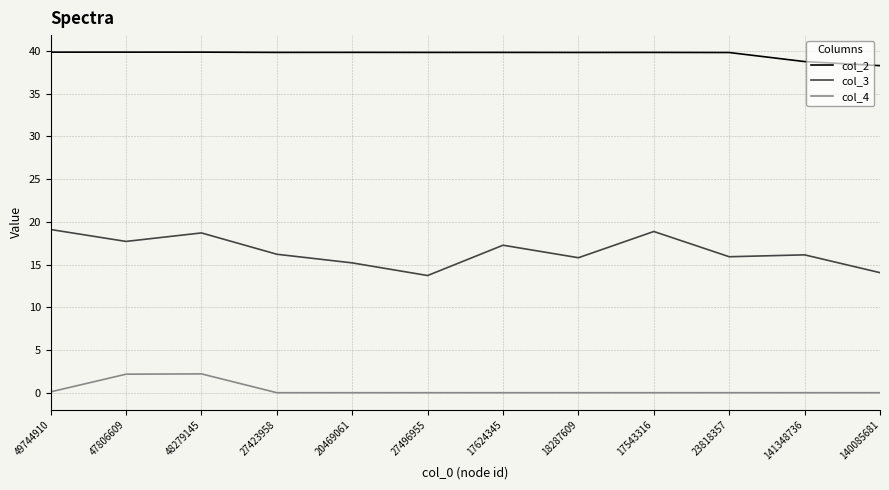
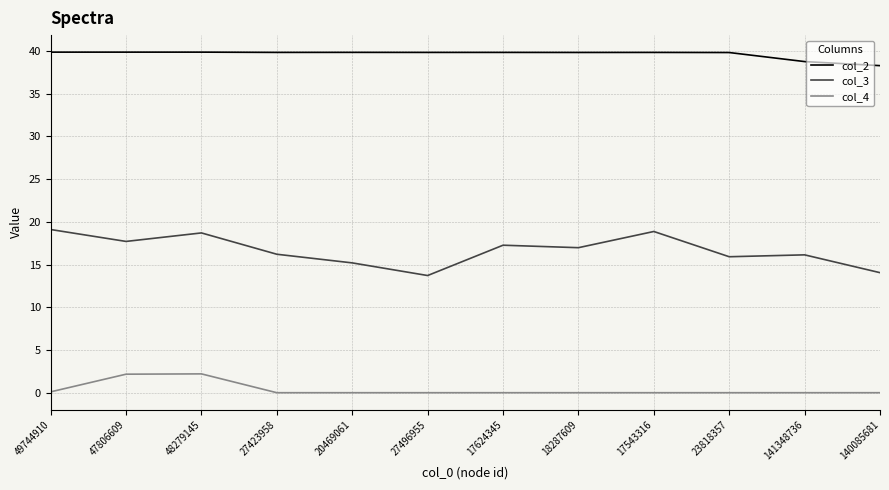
col_3, 18287609: 16 -> 17
